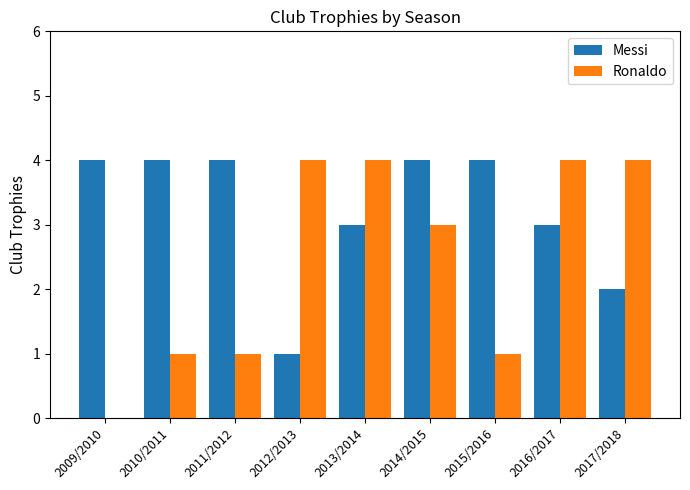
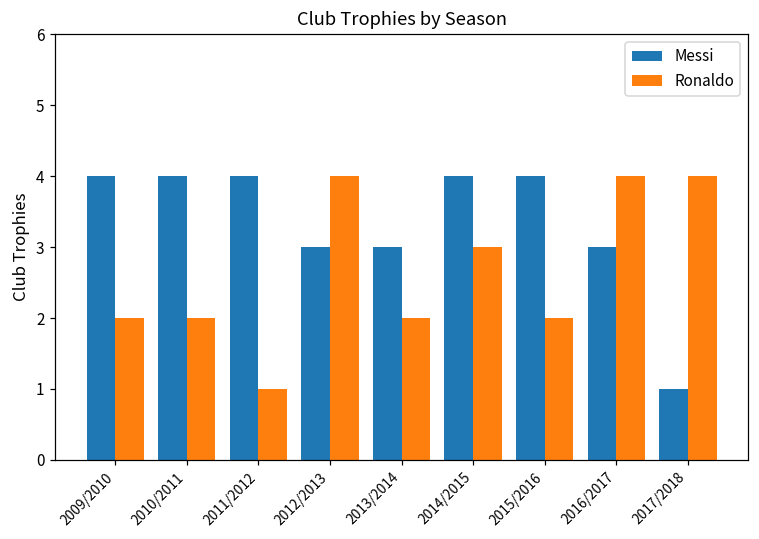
Ronaldo, 2009/2010: 0 -> 2
Ronaldo, 2010/2011: 1 -> 2
Messi, 2012/2013: 1 -> 3
Ronaldo, 2013/2014: 4 -> 2
Ronaldo, 2015/2016: 1 -> 2
Messi, 2017/2018: 2 -> 1
